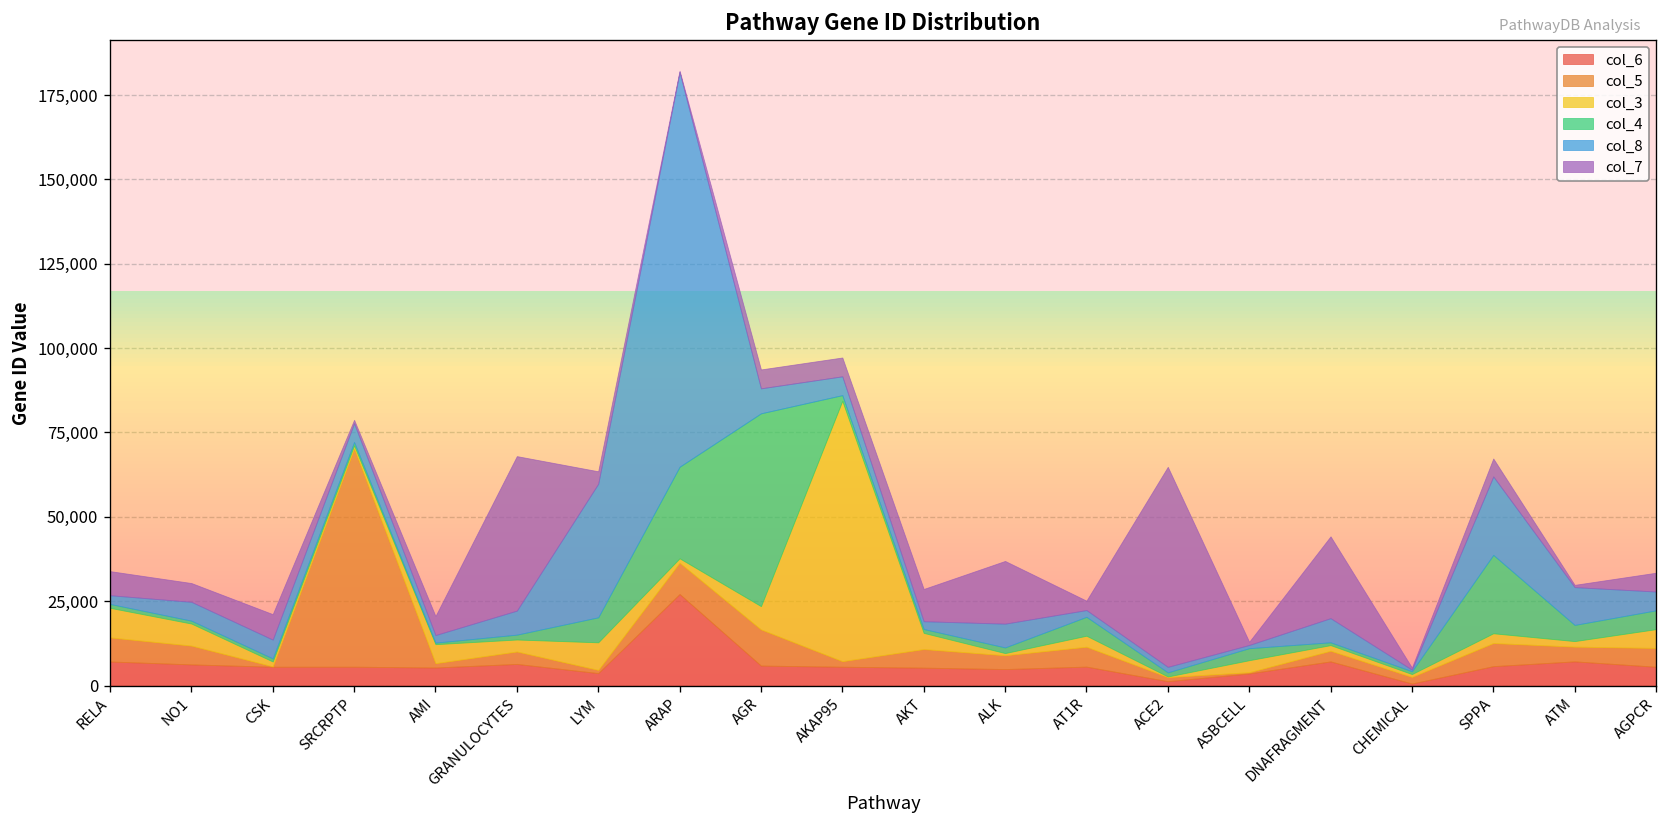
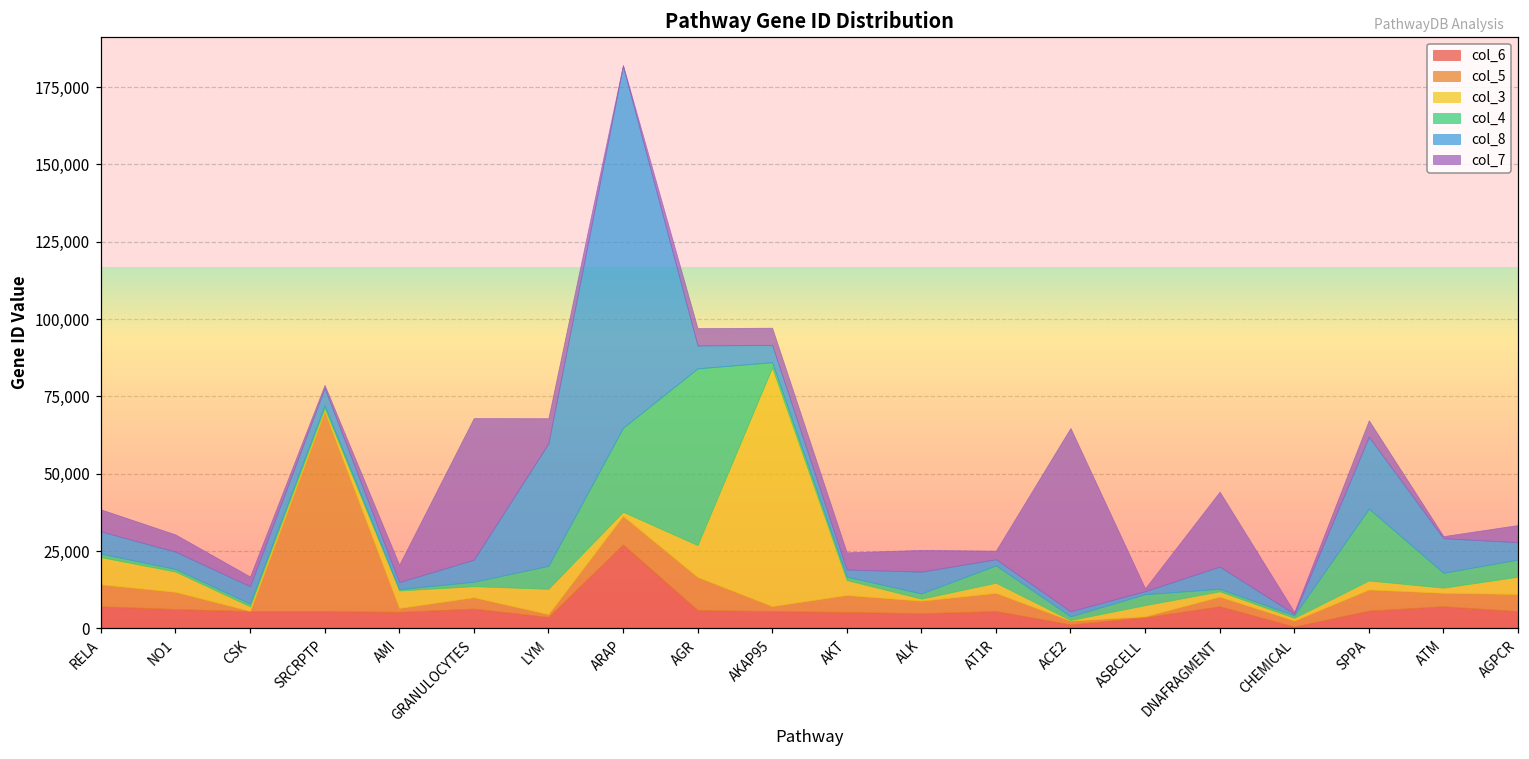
col_8, RELA: 3,000 -> 7,000
col_7, CSK: 8,000 -> 3,000
col_7, LYM: 4,000 -> 8,000
col_3, AGR: 7,000 -> 10,000
col_7, AKT: 10,000 -> 6,000
col_7, ALK: 19,000 -> 7,000
